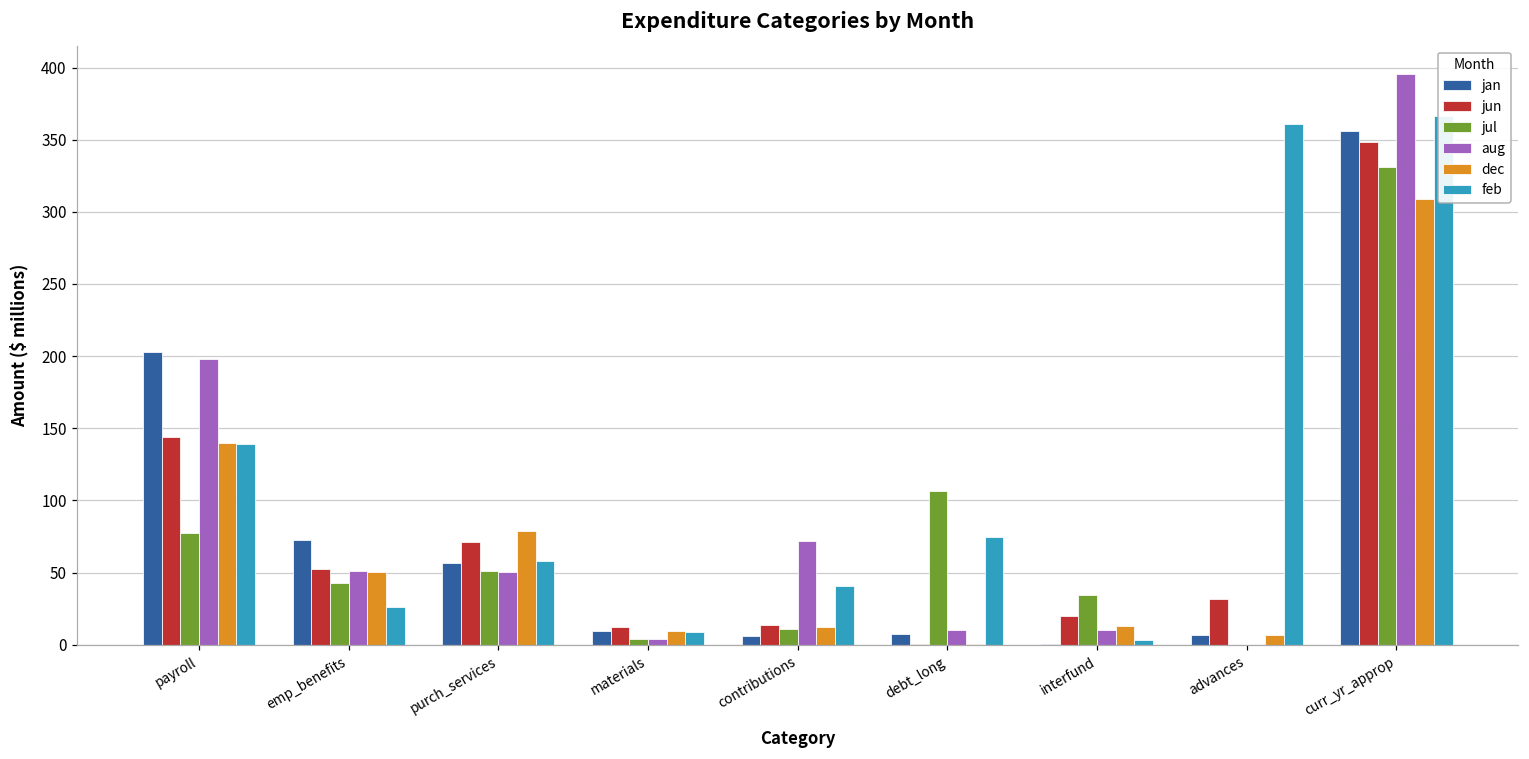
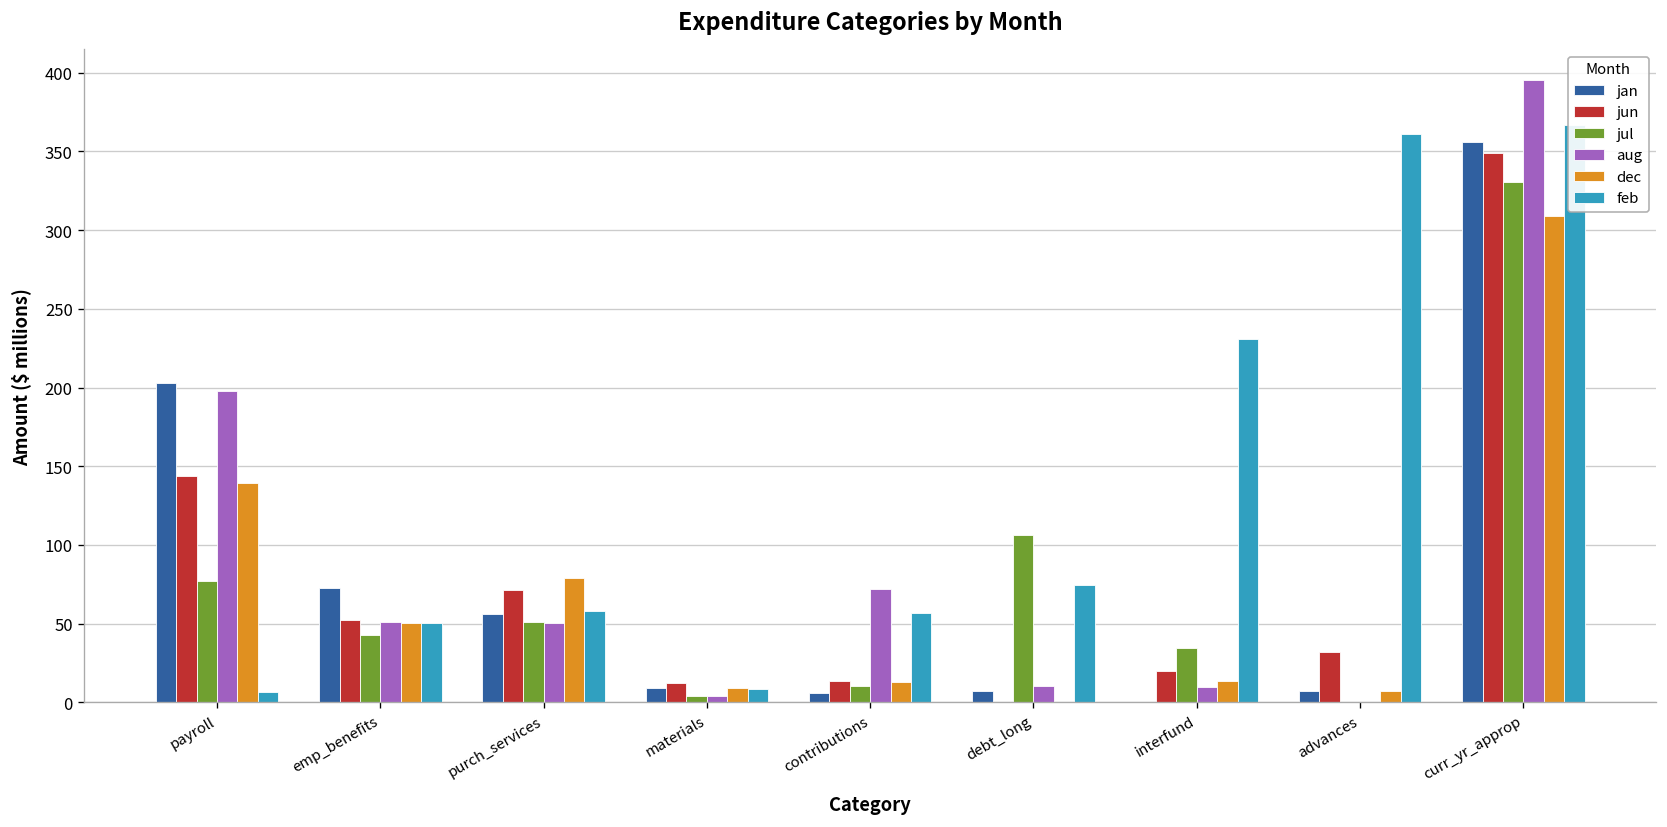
feb, payroll: 139 -> 7
feb, emp_benefits: 26 -> 50
feb, contributions: 41 -> 57
feb, interfund: 3 -> 231
